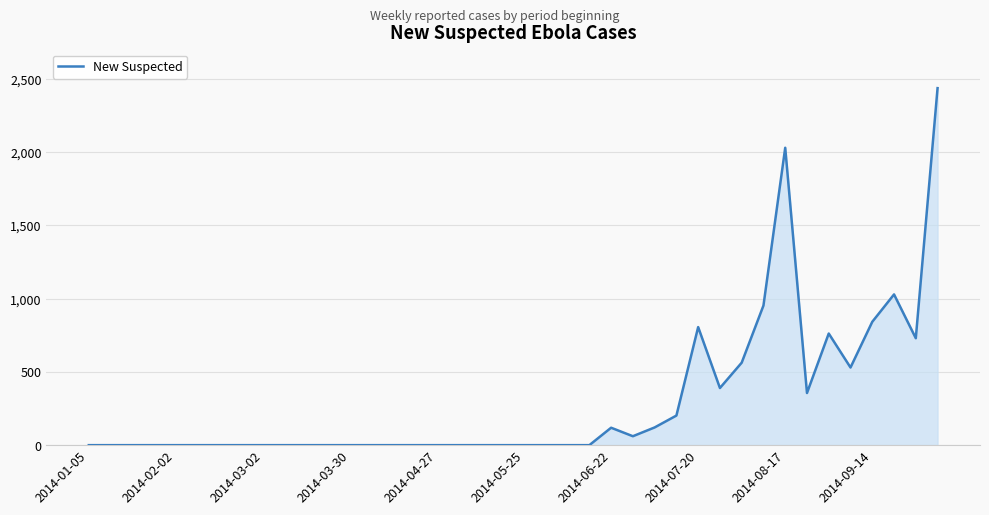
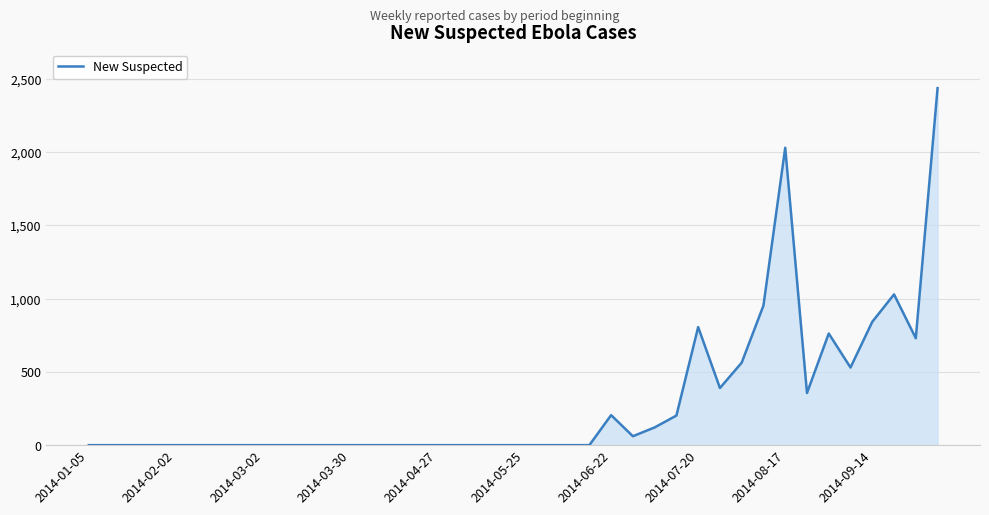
2014-06-22: 120 -> 210
